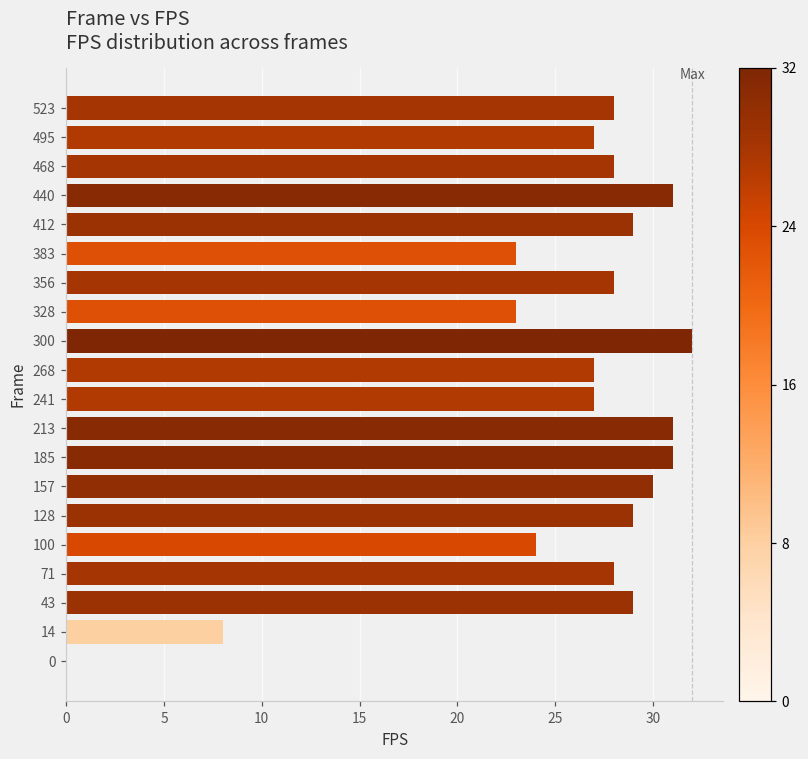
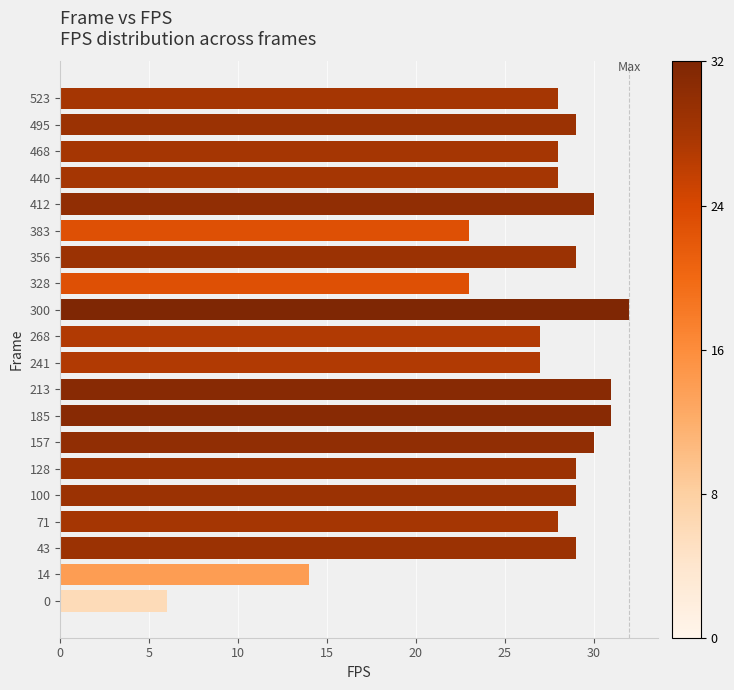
495: 27 -> 29
440: 31 -> 28
412: 29 -> 30
356: 28 -> 29
100: 24 -> 29
14: 8 -> 14
0: 0 -> 6
